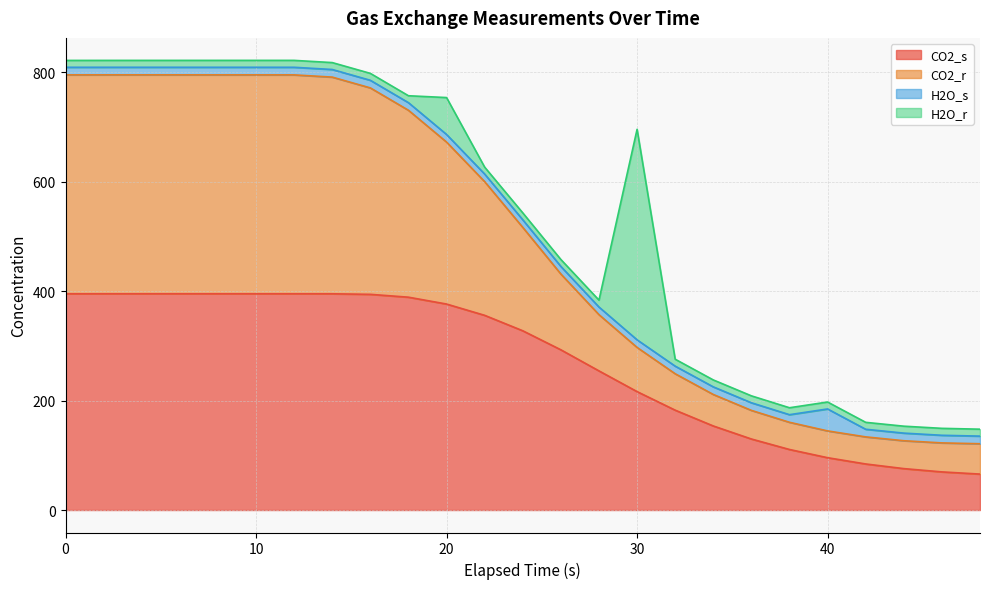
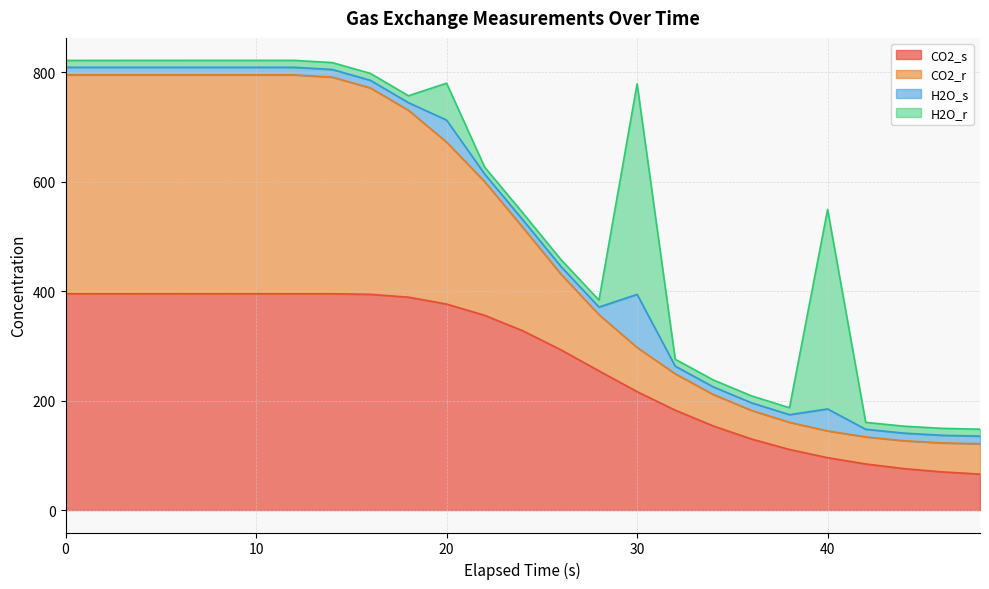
H2O_s, 20: 10 -> 40
H2O_s, 30: 10 -> 100
H2O_r, 40: 10 -> 360
